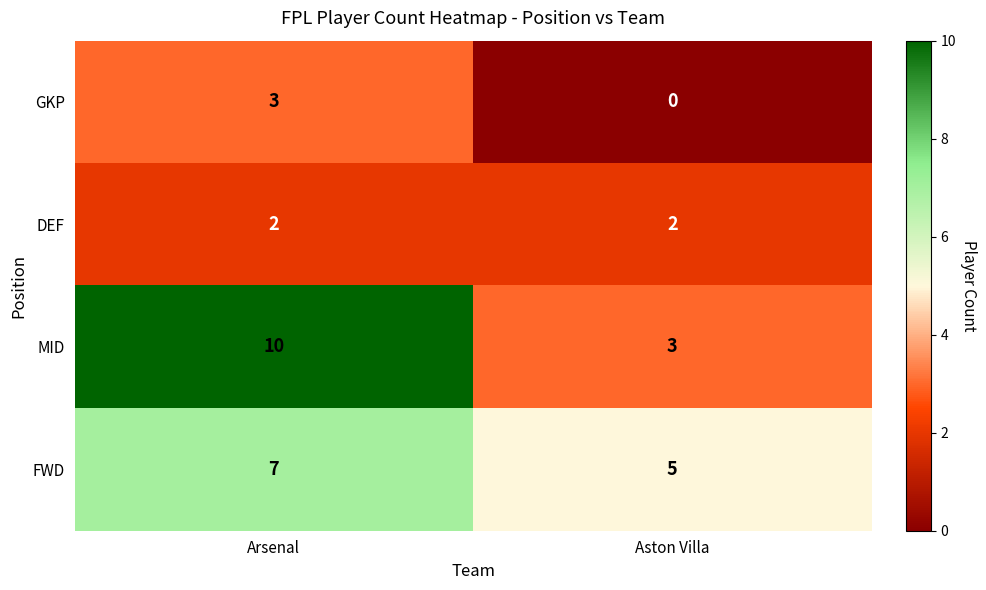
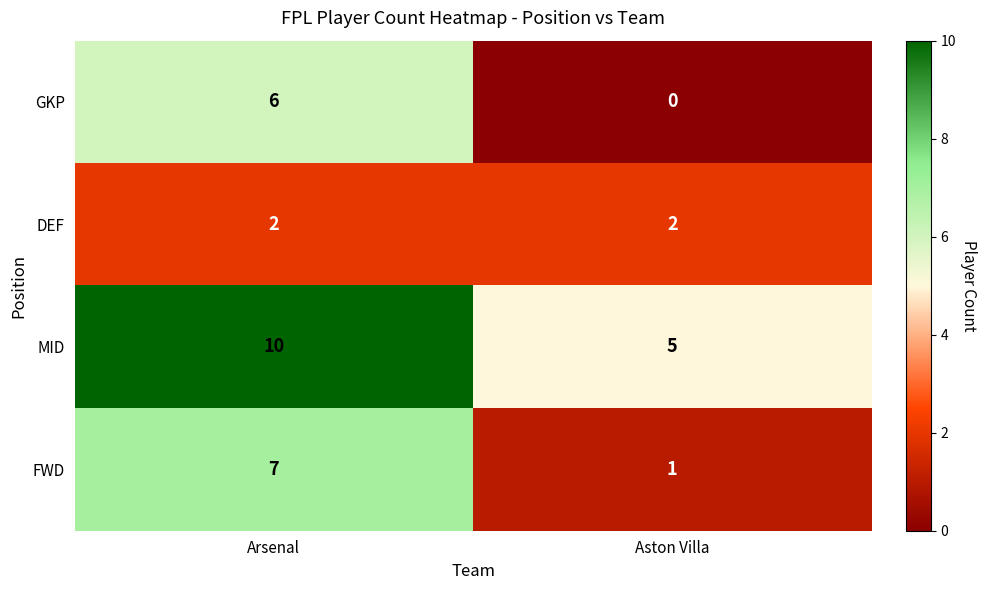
GKP, Arsenal: 3 -> 6
MID, Aston Villa: 3 -> 5
FWD, Aston Villa: 5 -> 1
